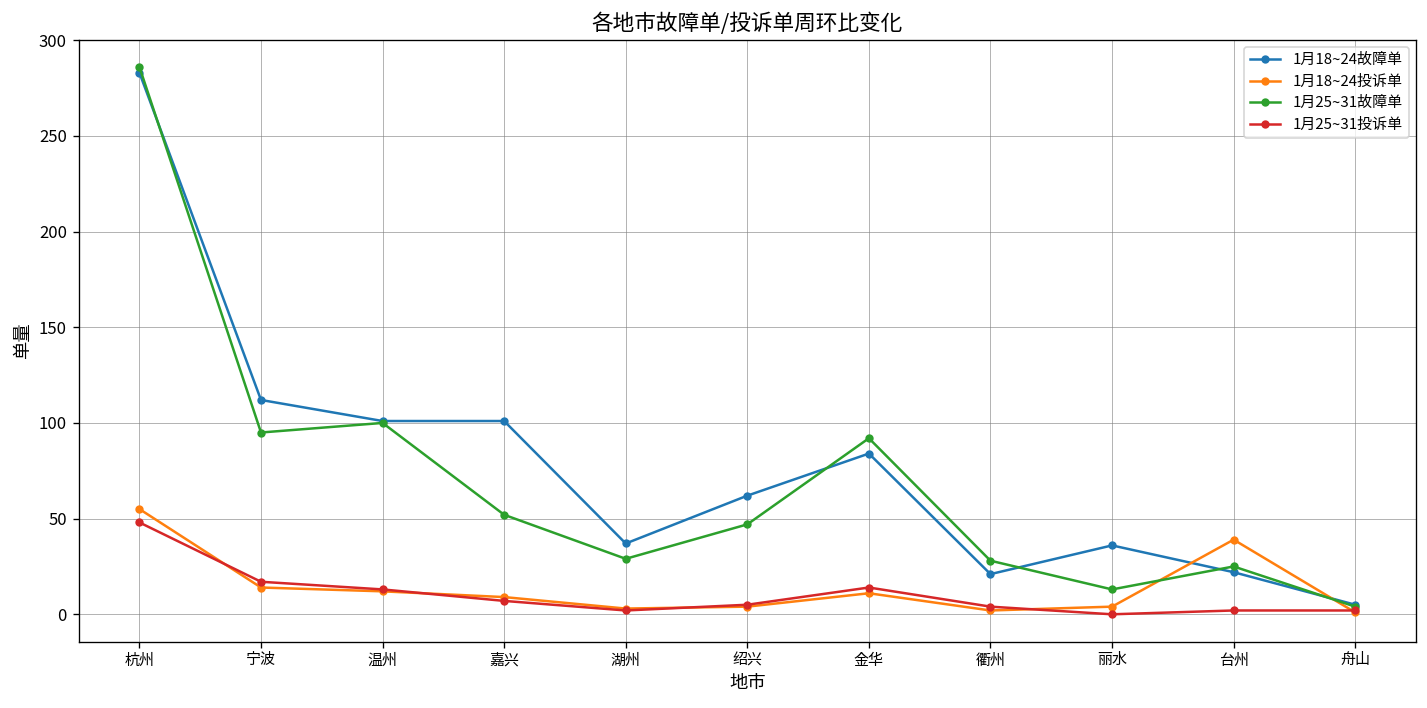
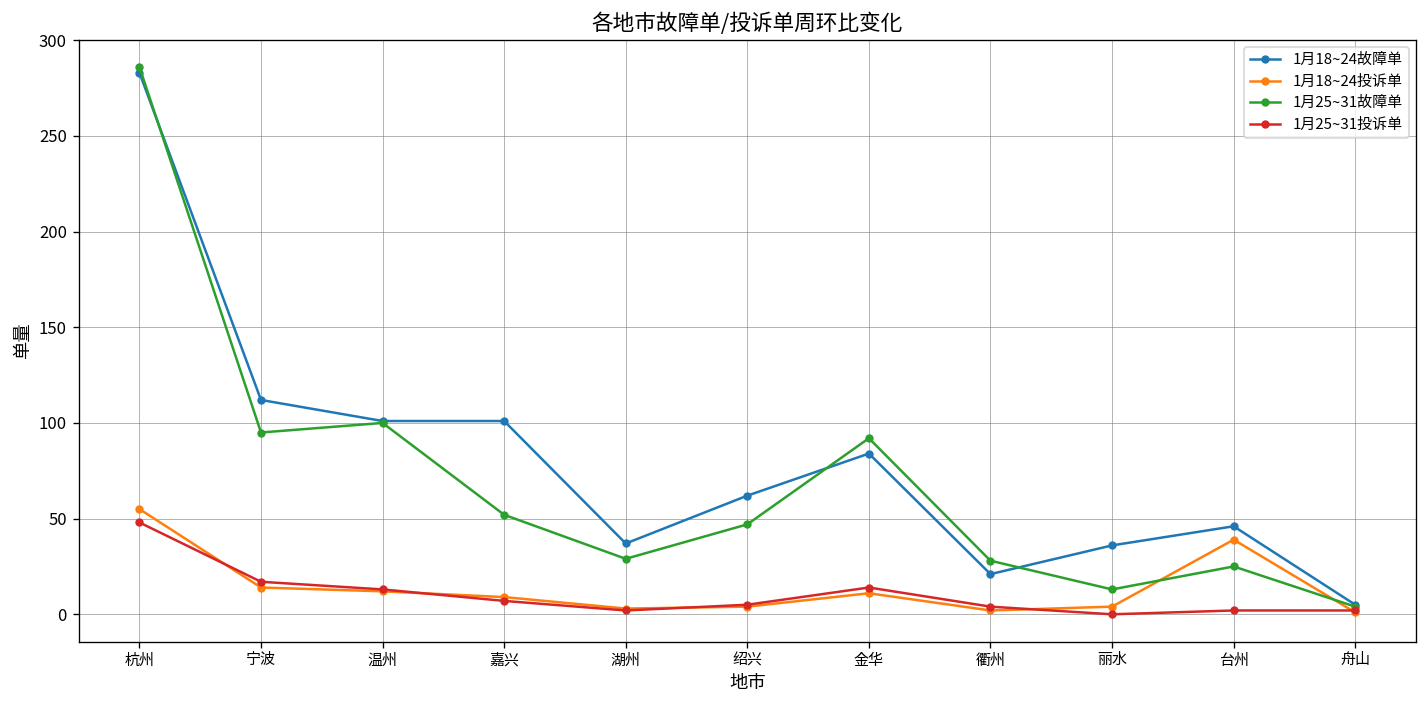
1月18~24故障单, 台州: 22 -> 46
